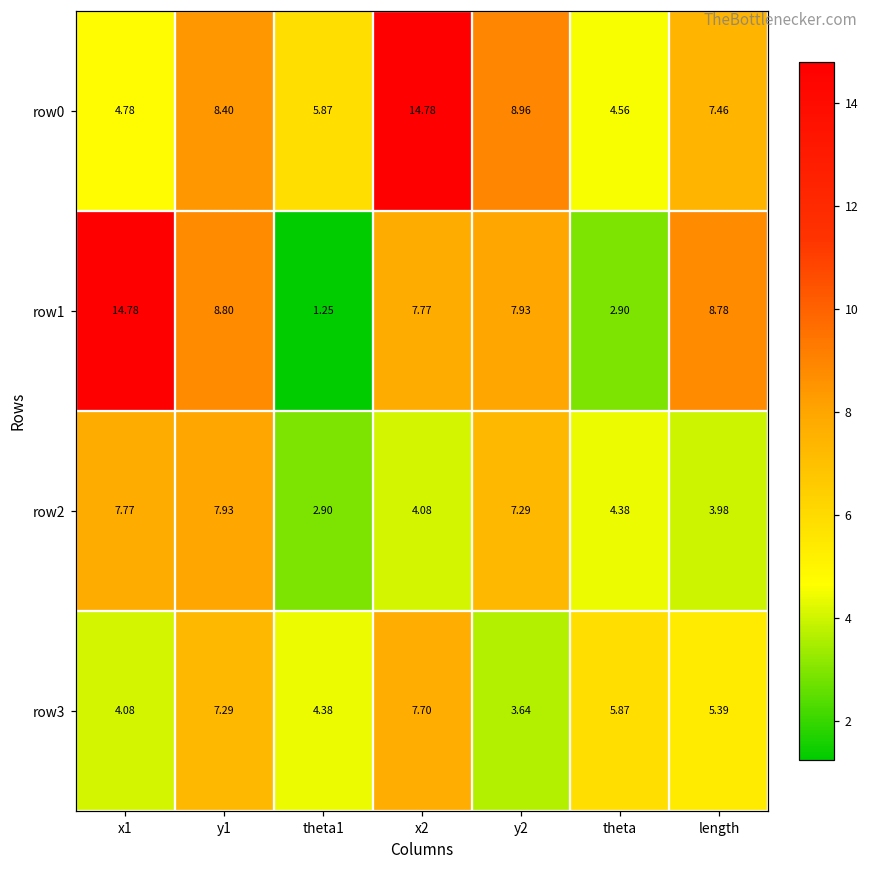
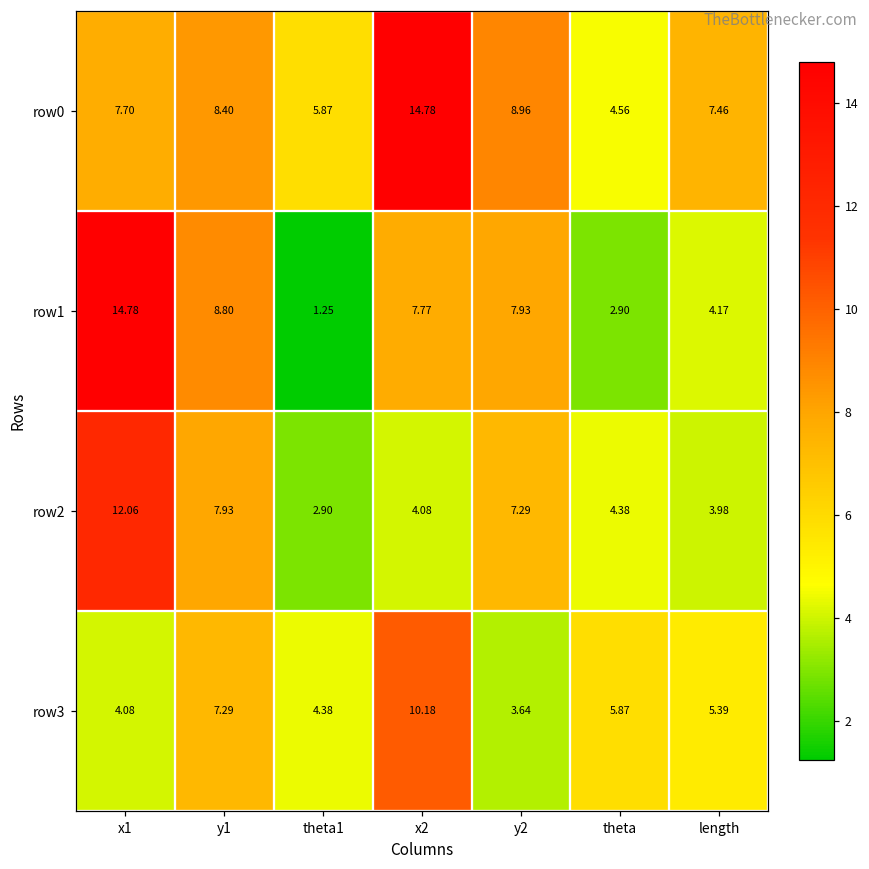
row0, x1: 4.78 -> 7.70
row1, length: 8.78 -> 4.17
row2, x1: 7.77 -> 12.06
row3, x2: 7.70 -> 10.18
